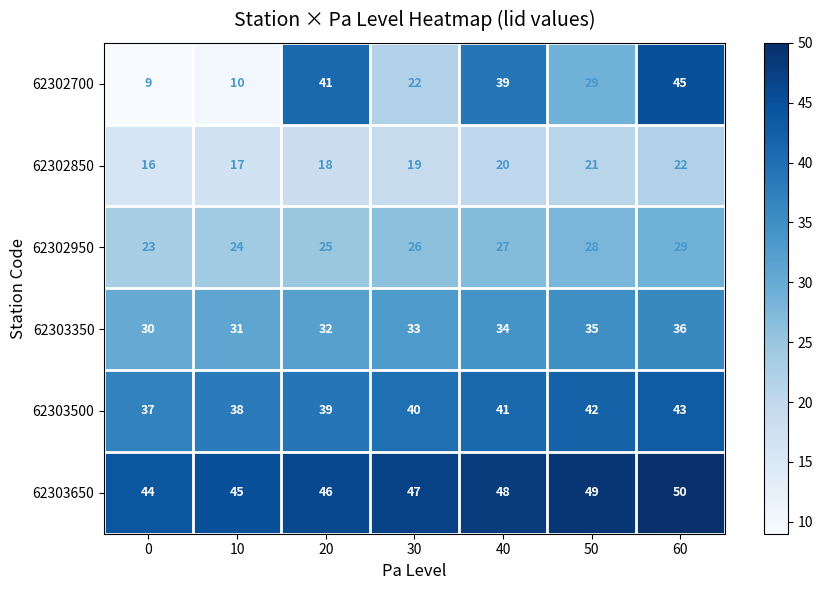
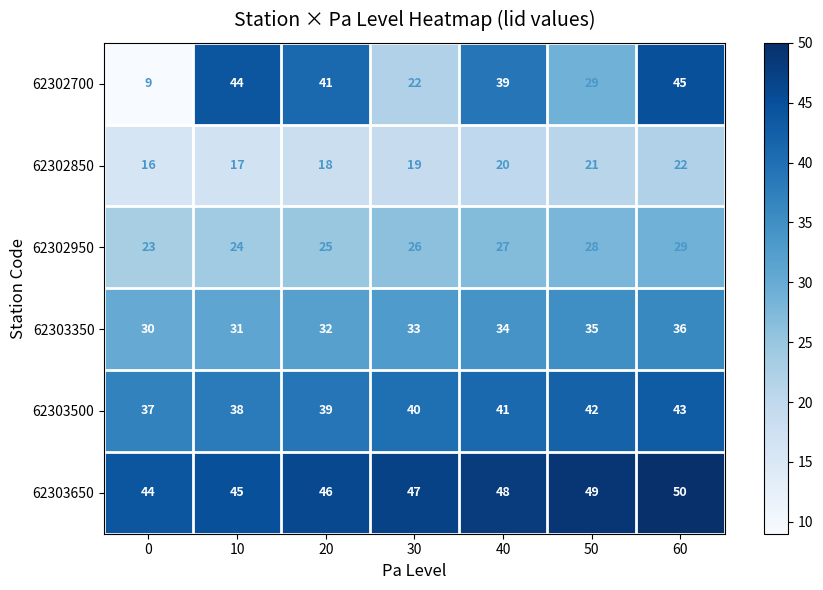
62302700, 10: 10 -> 44
